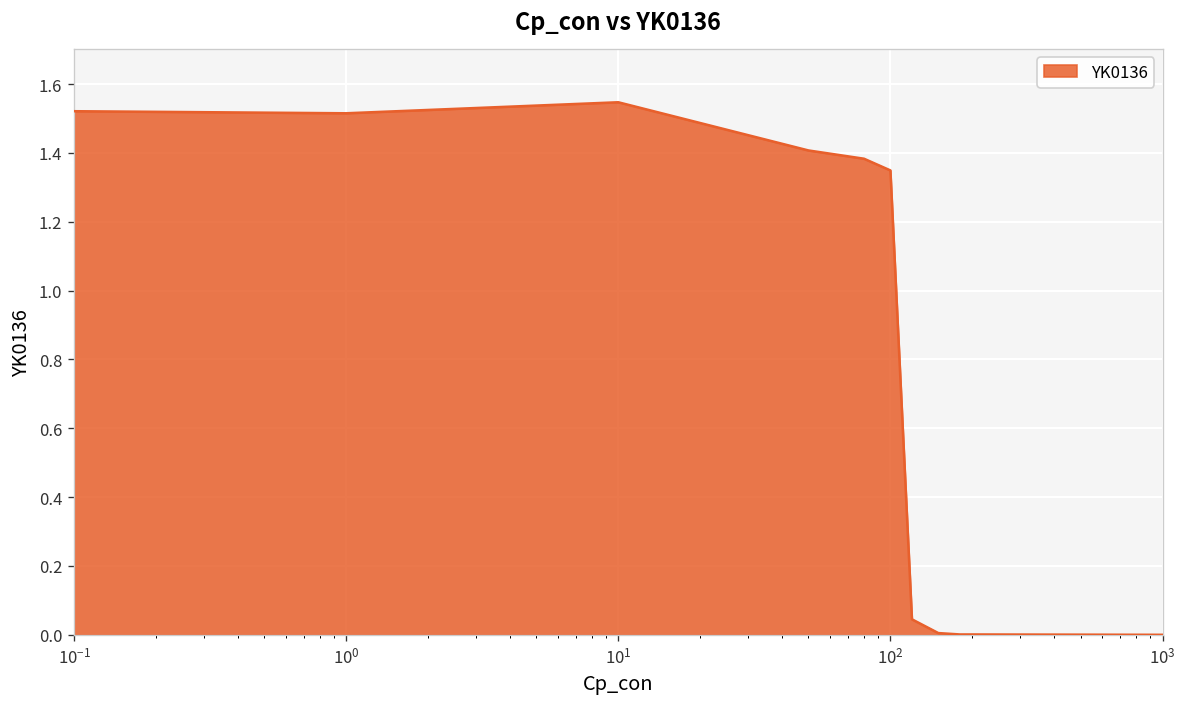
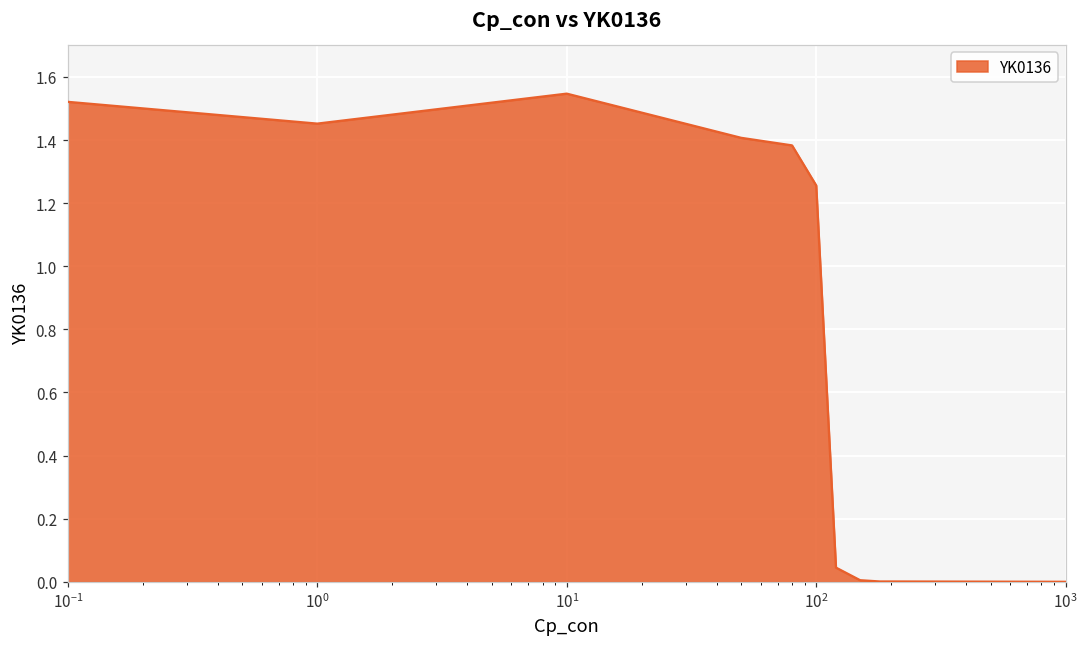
10^0: 1.52 -> 1.45
10^2: 1.35 -> 1.26
